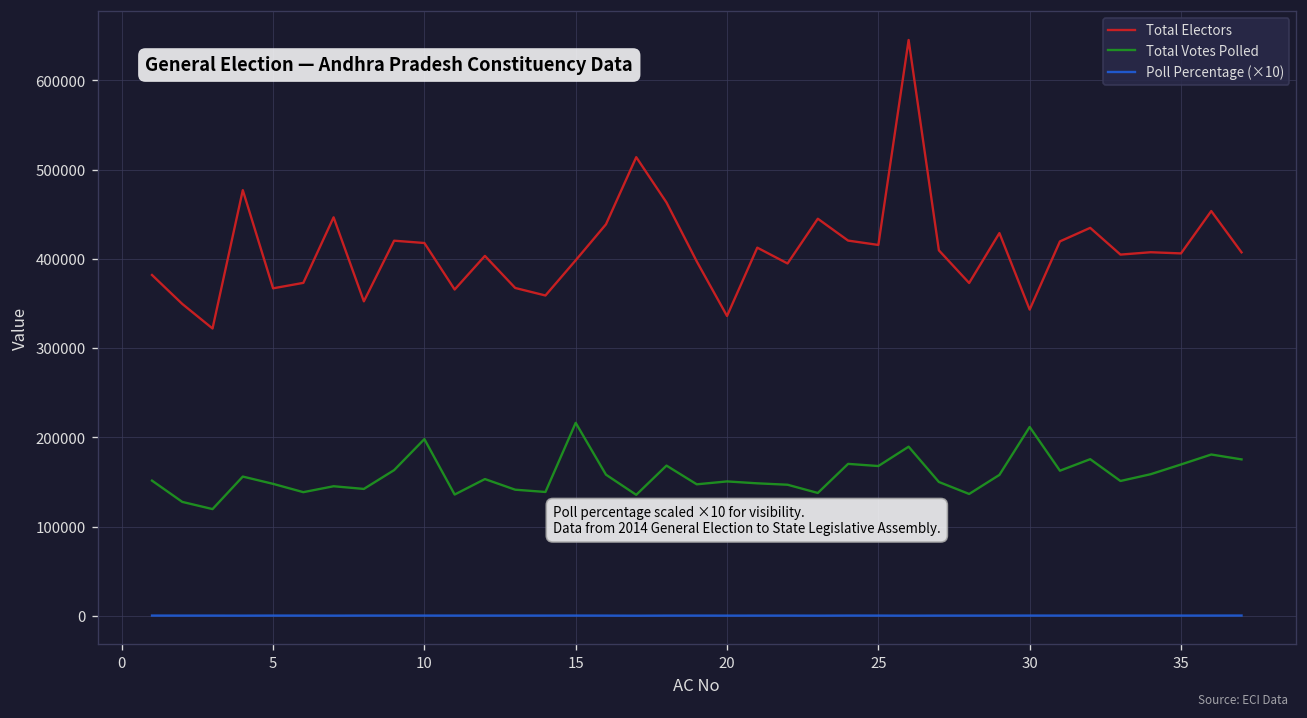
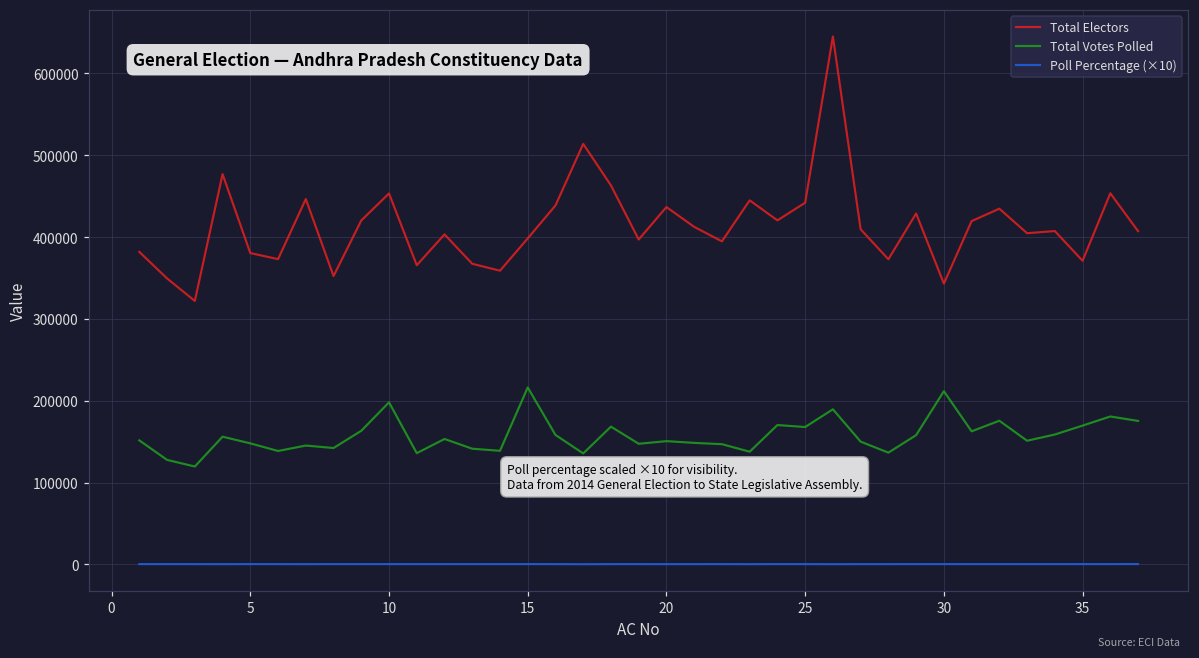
Total Electors, 5: 370000 -> 380000
Total Electors, 10: 420000 -> 450000
Total Electors, 20: 340000 -> 440000
Total Electors, 25: 420000 -> 440000
Total Electors, 35: 410000 -> 370000
